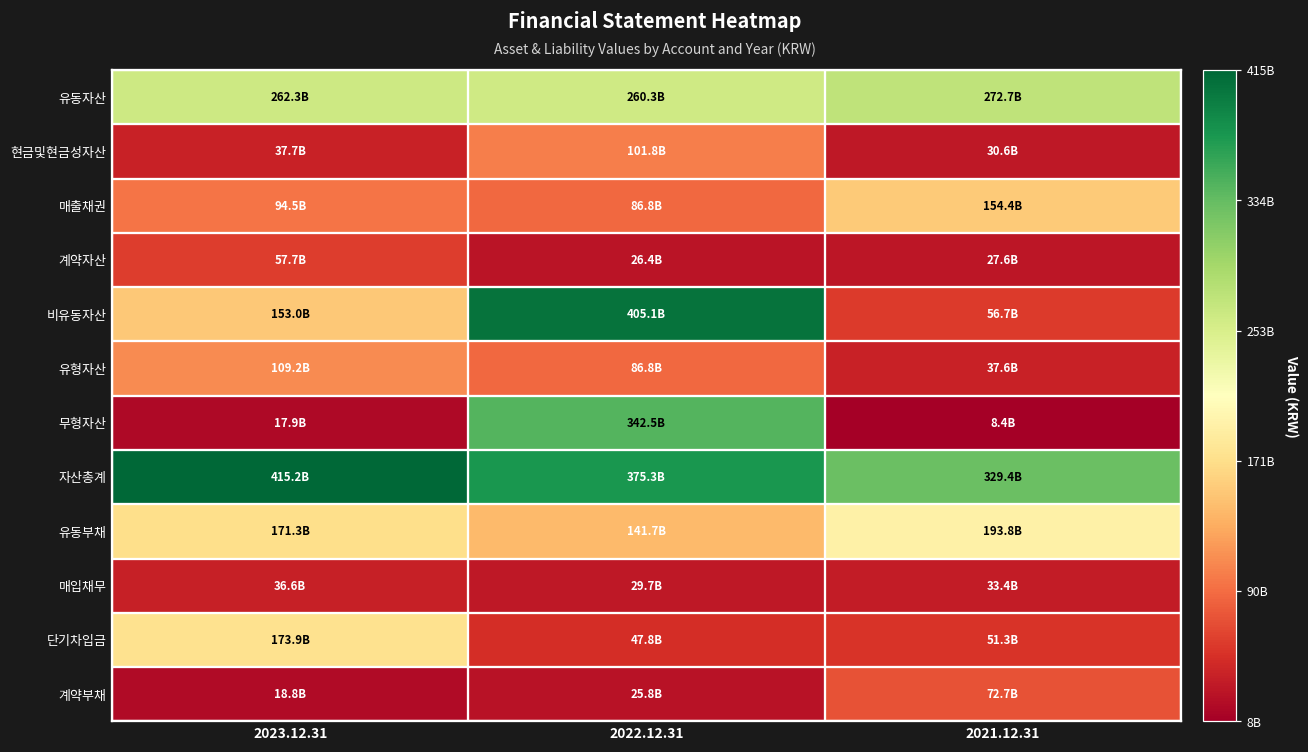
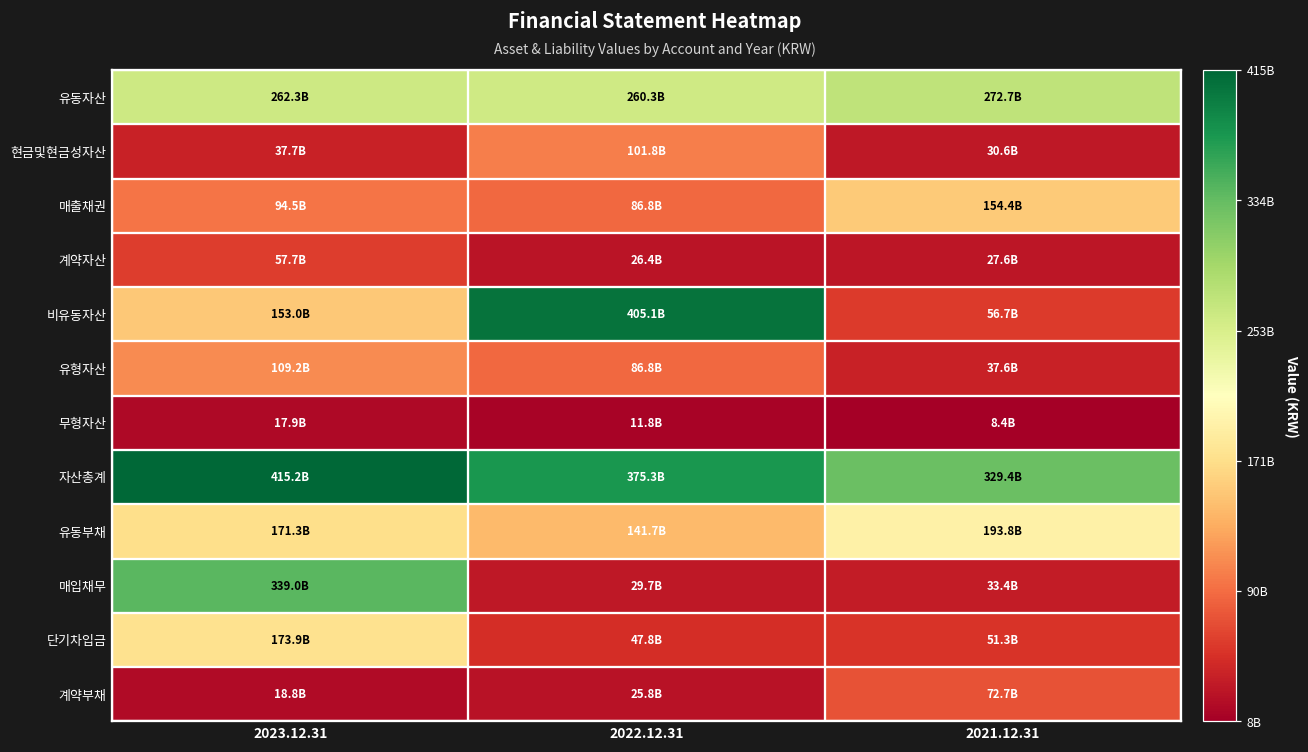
무형자산, 2022.12.31: 342.5B -> 11.8B
매입채무, 2023.12.31: 36.6B -> 339.0B
